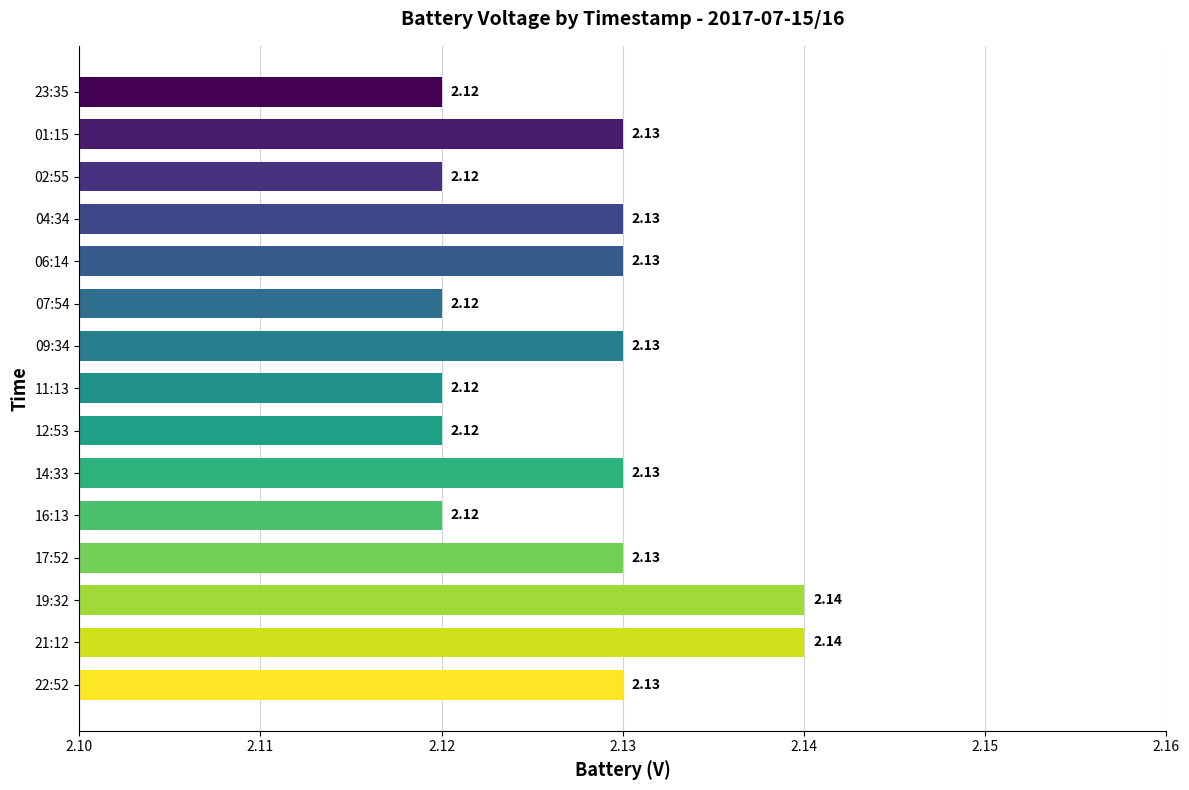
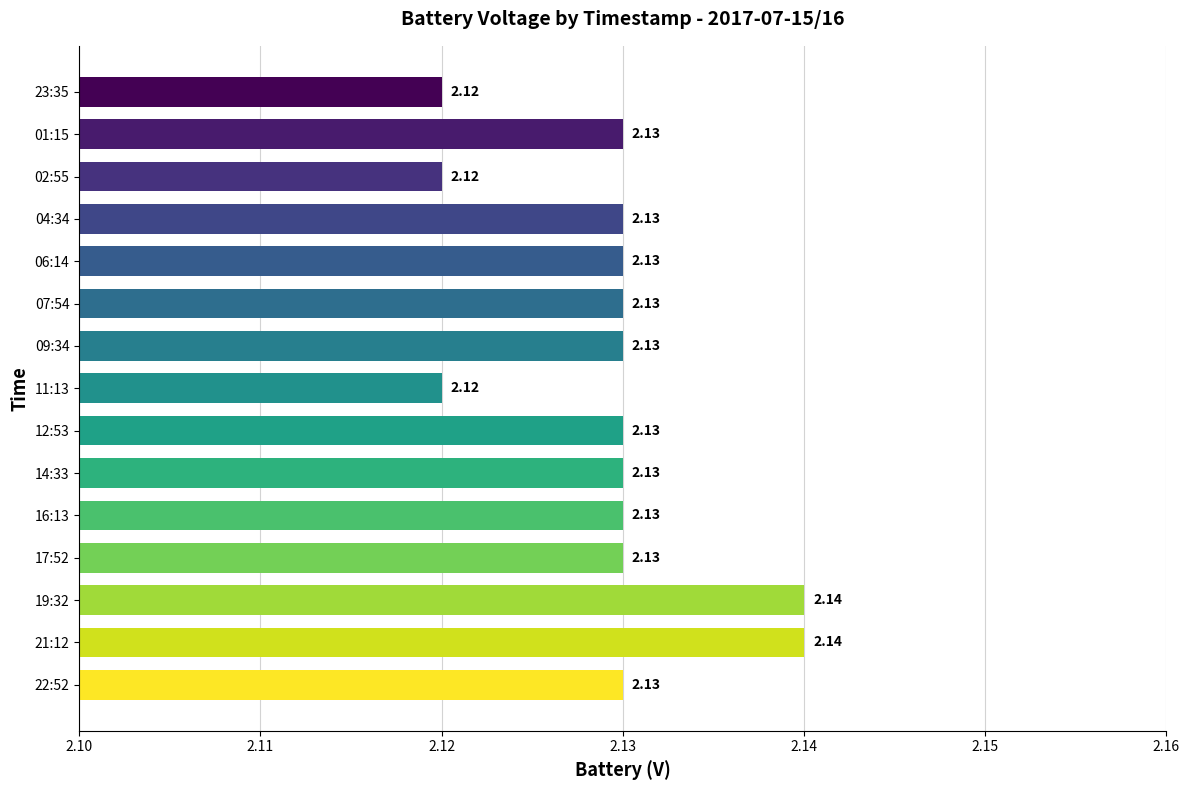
07:54: 2.12 -> 2.13
12:53: 2.12 -> 2.13
16:13: 2.12 -> 2.13
